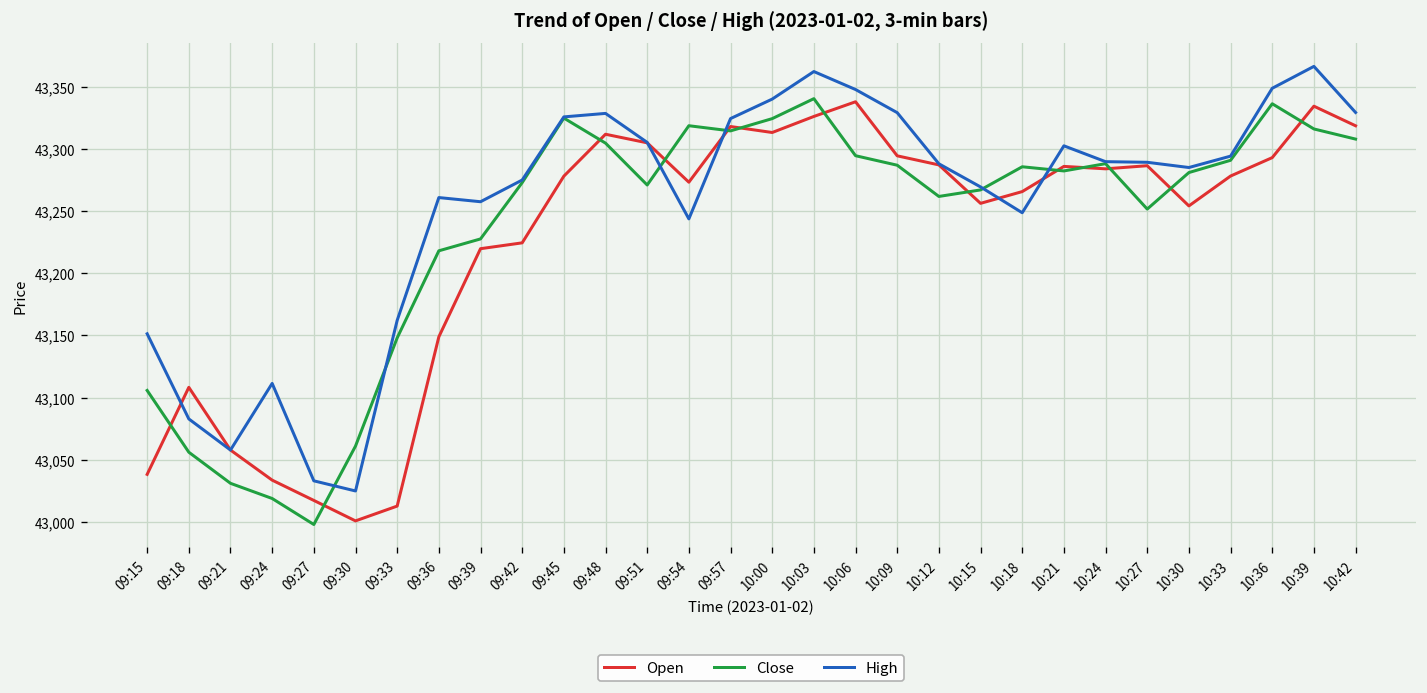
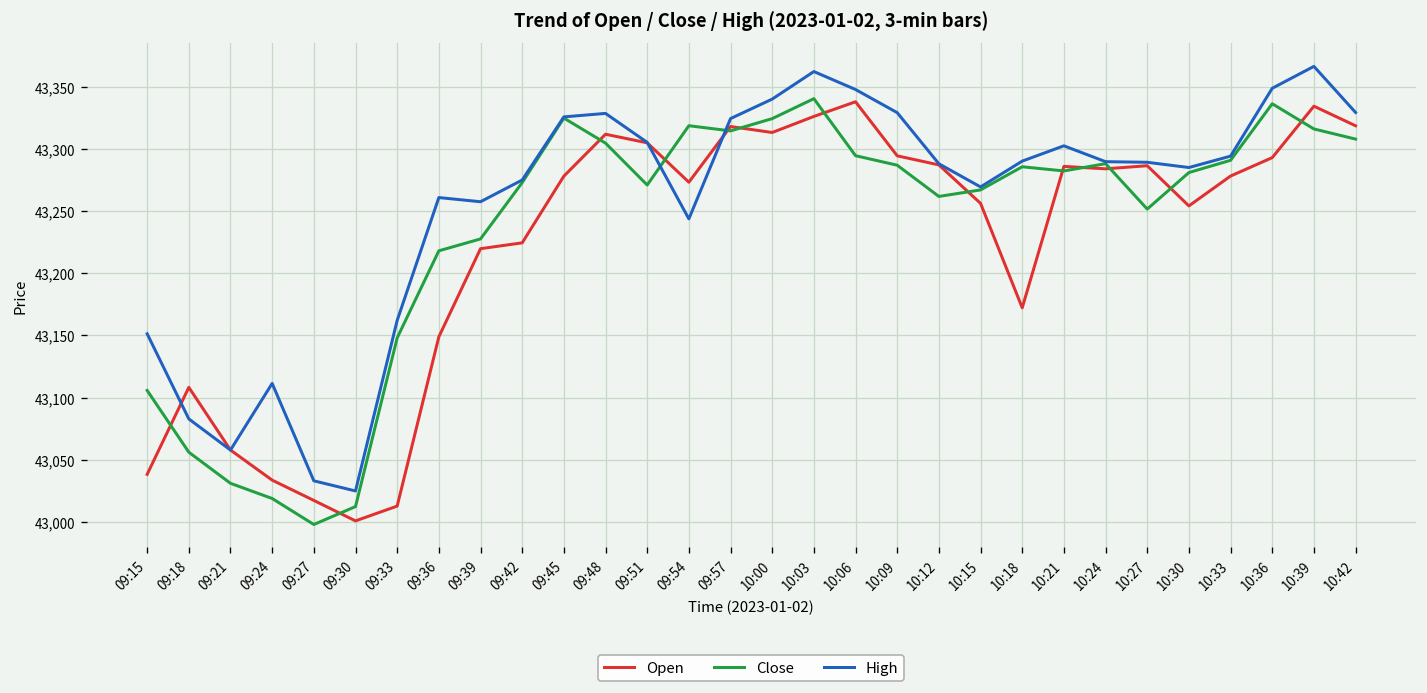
Close, 09:30: 43,061 -> 43,012
Open, 10:18: 43,266 -> 43,172
High, 10:18: 43,249 -> 43,290
